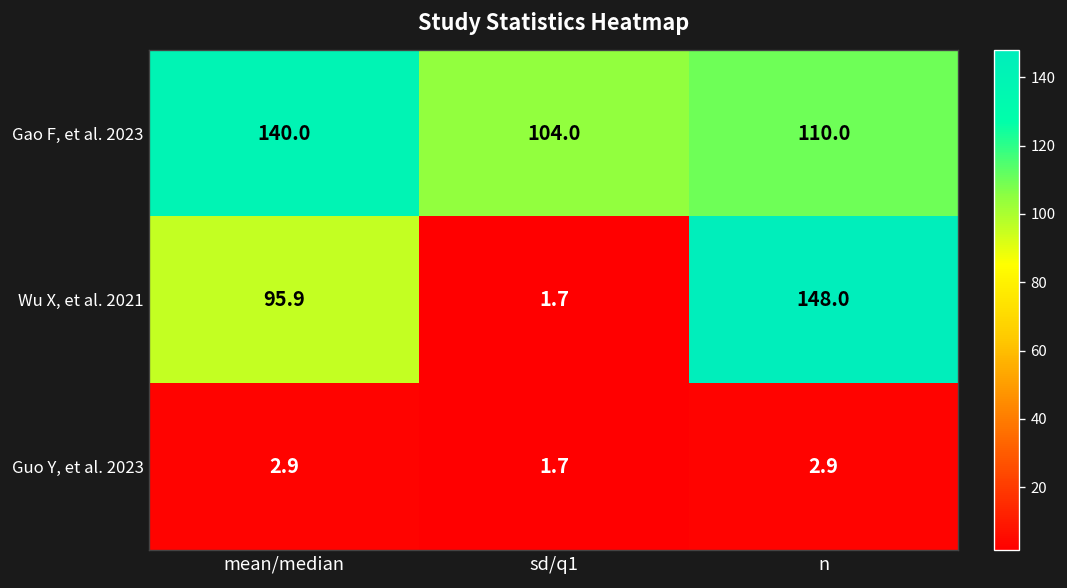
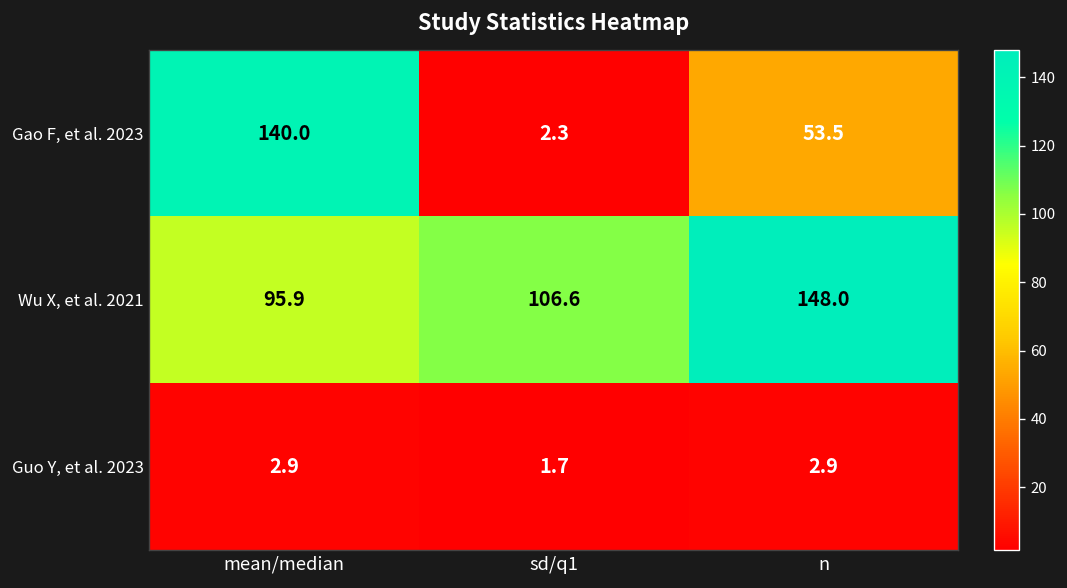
Gao F, et al. 2023, sd/q1: 104.0 -> 2.3
Gao F, et al. 2023, n: 110.0 -> 53.5
Wu X, et al. 2021, sd/q1: 1.7 -> 106.6
